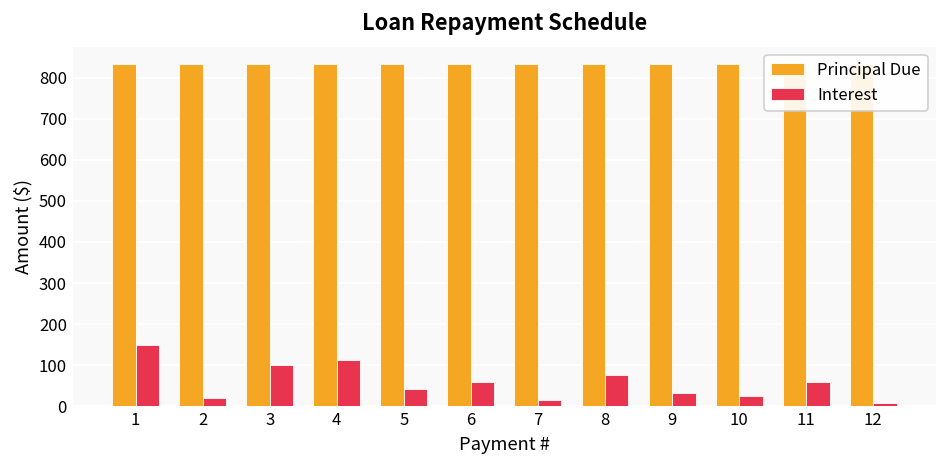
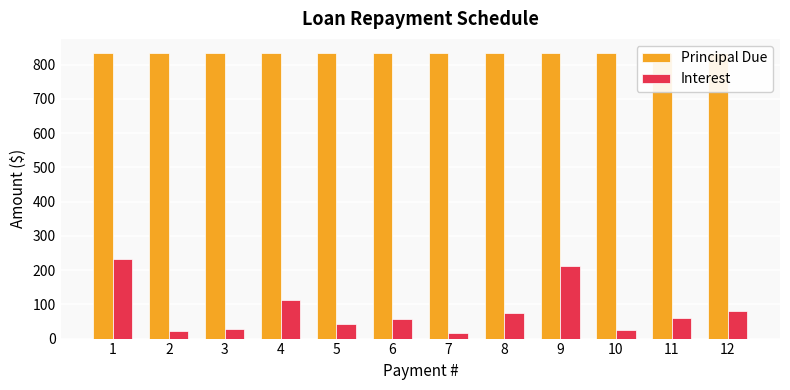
Interest, 1: 150 -> 230
Interest, 3: 100 -> 30
Interest, 9: 30 -> 210
Interest, 12: 10 -> 80
